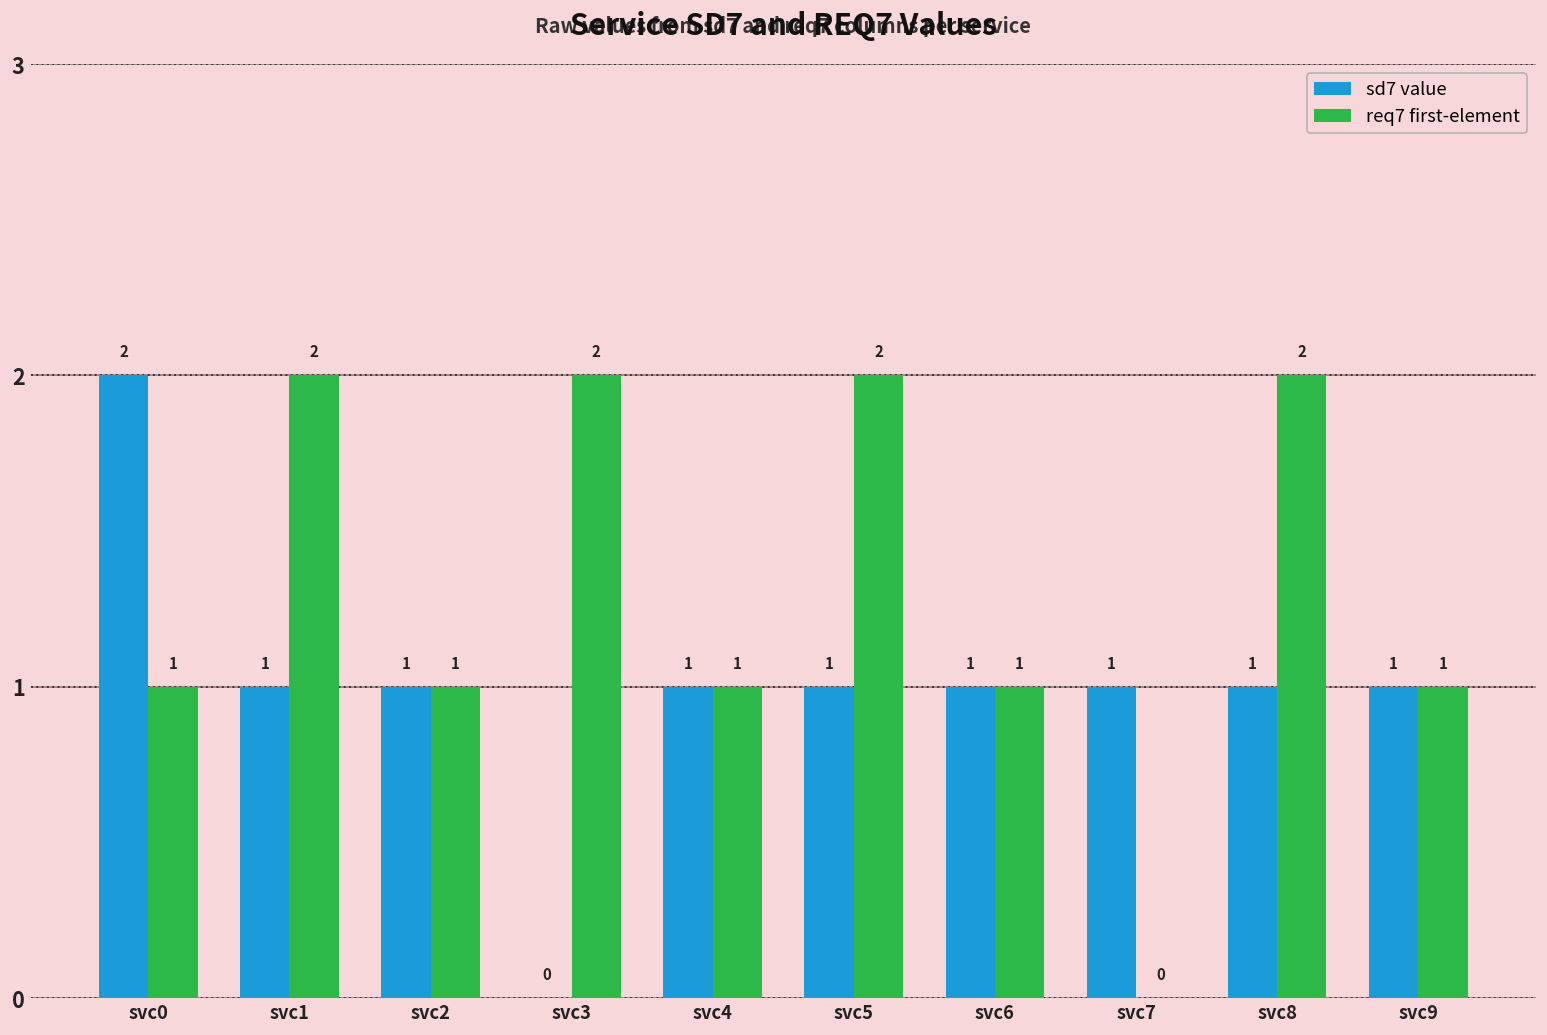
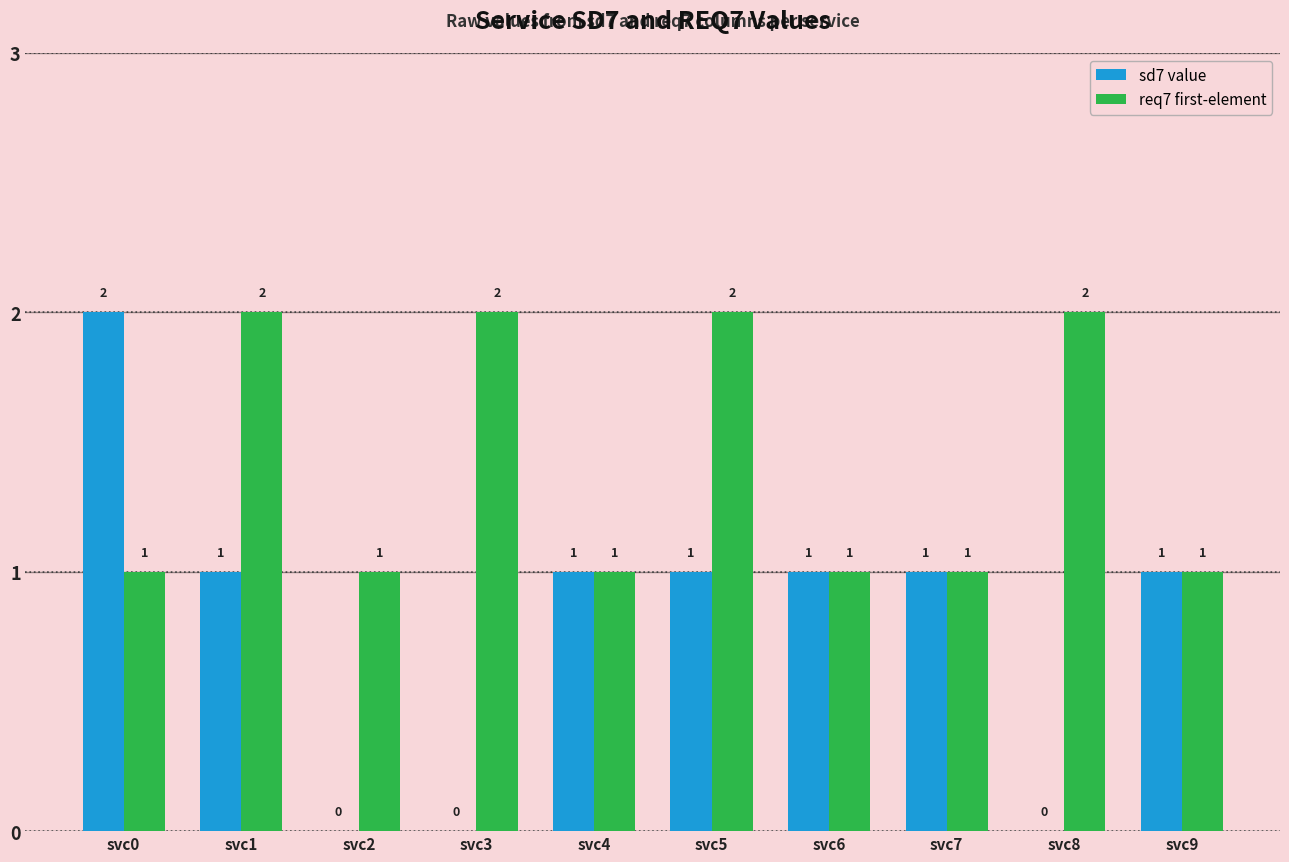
sd7 value, svc2: 1 -> 0
req7 first-element, svc7: 0 -> 1
sd7 value, svc8: 1 -> 0
